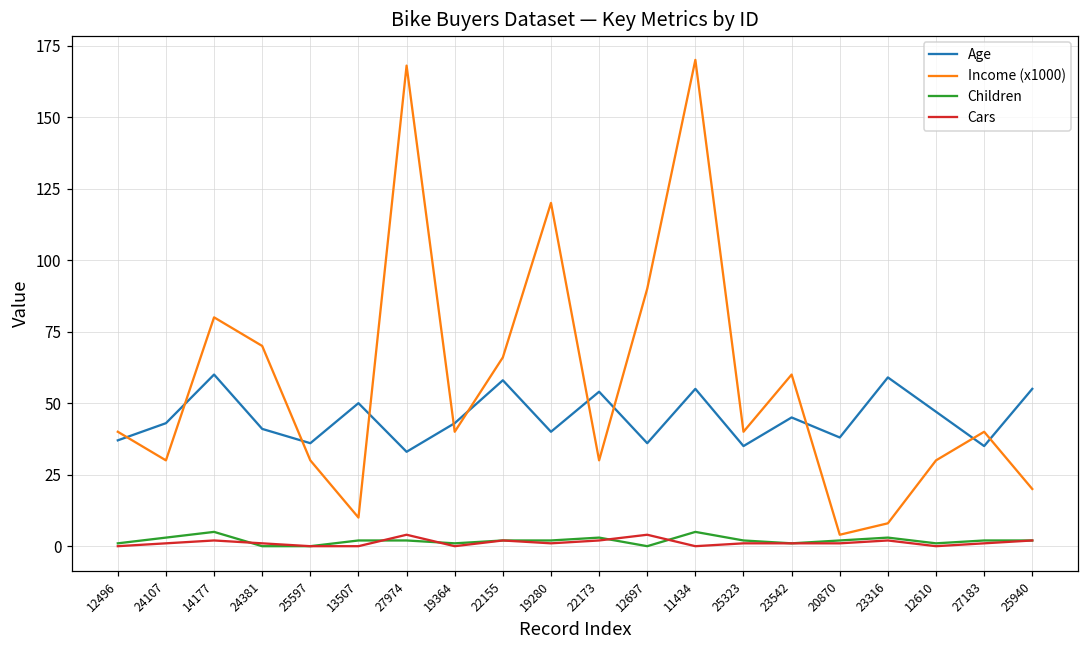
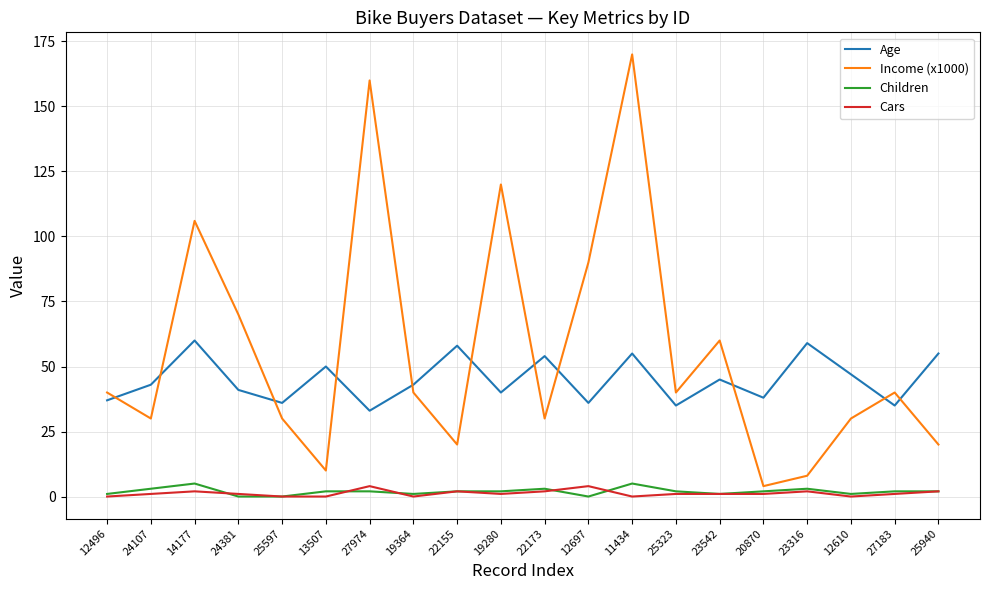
Income (x1000), 14177: 80 -> 106
Income (x1000), 27974: 168 -> 160
Income (x1000), 22155: 66 -> 20
